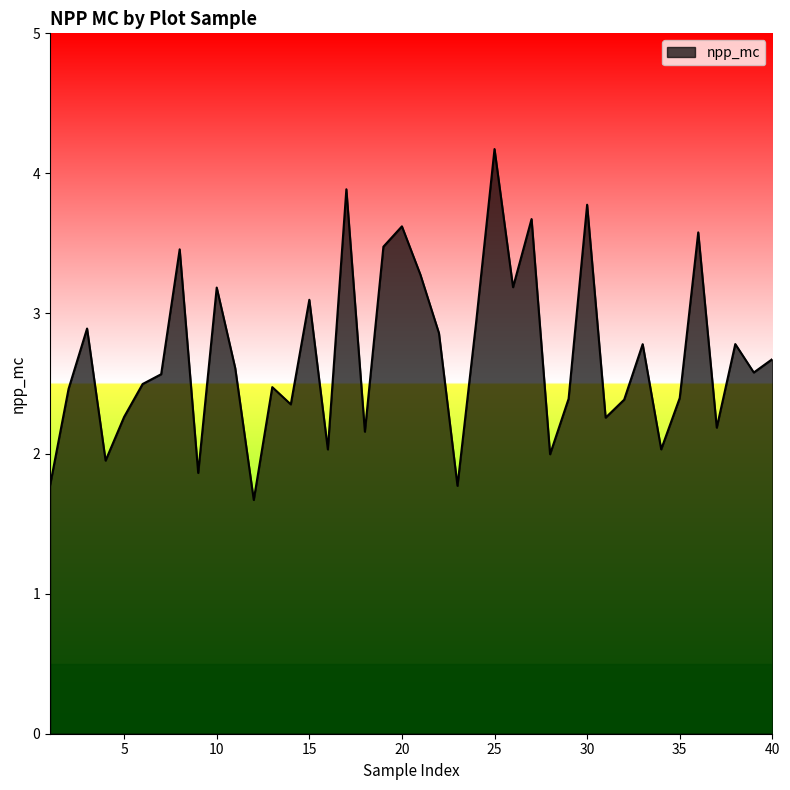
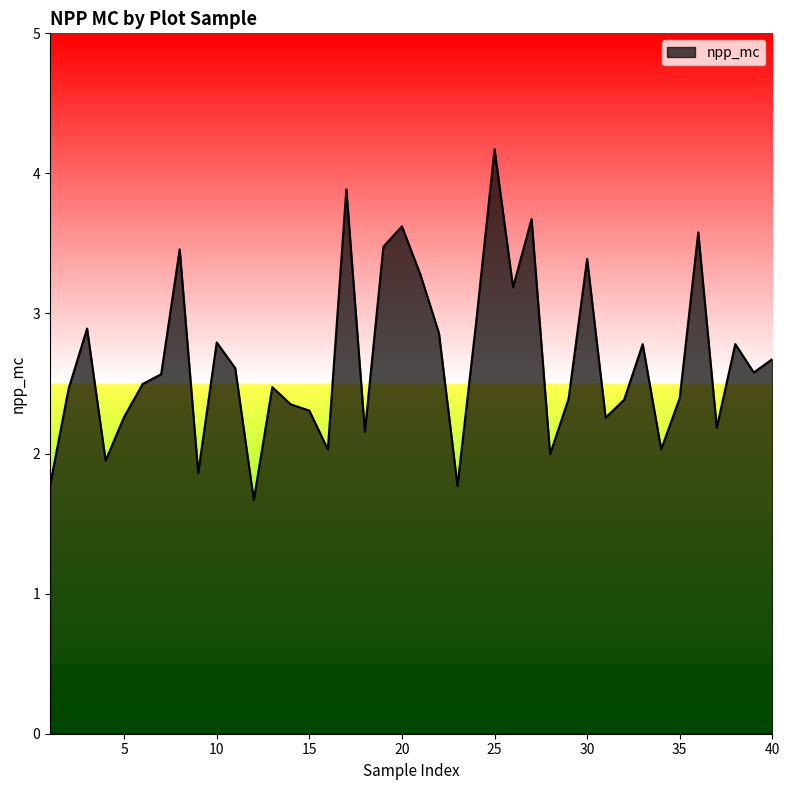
10: 3.18 -> 2.79
15: 3.10 -> 2.31
30: 3.78 -> 3.39
